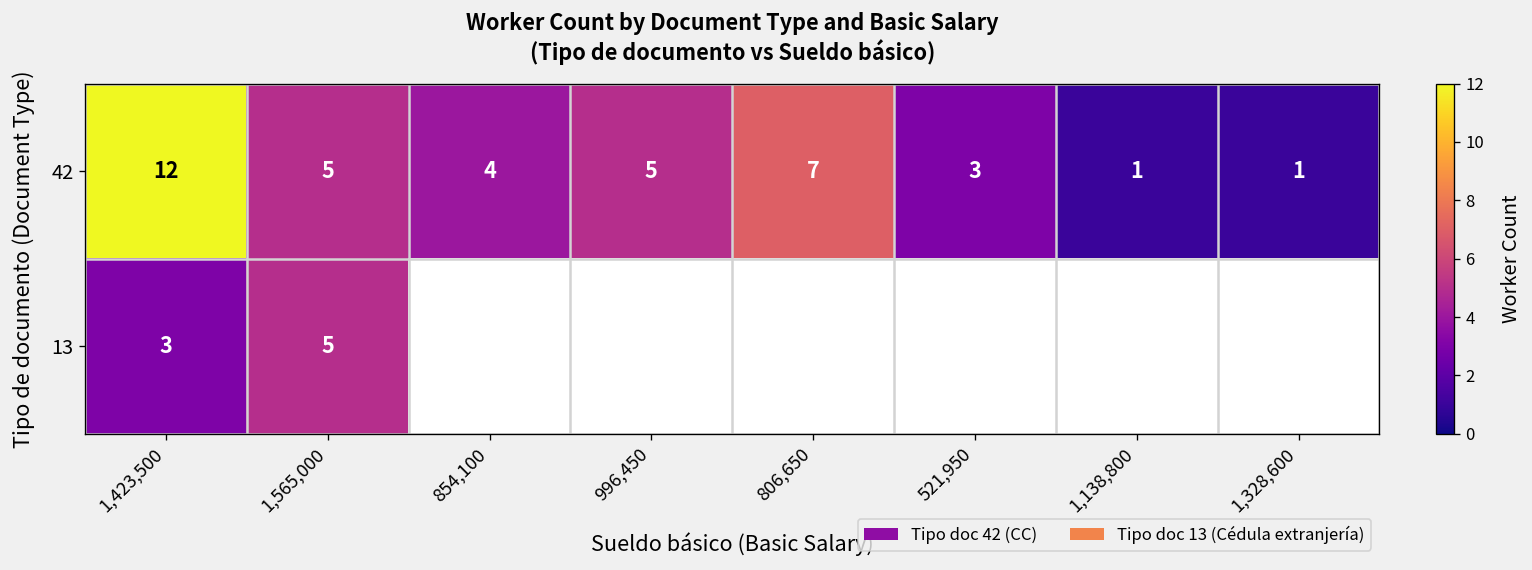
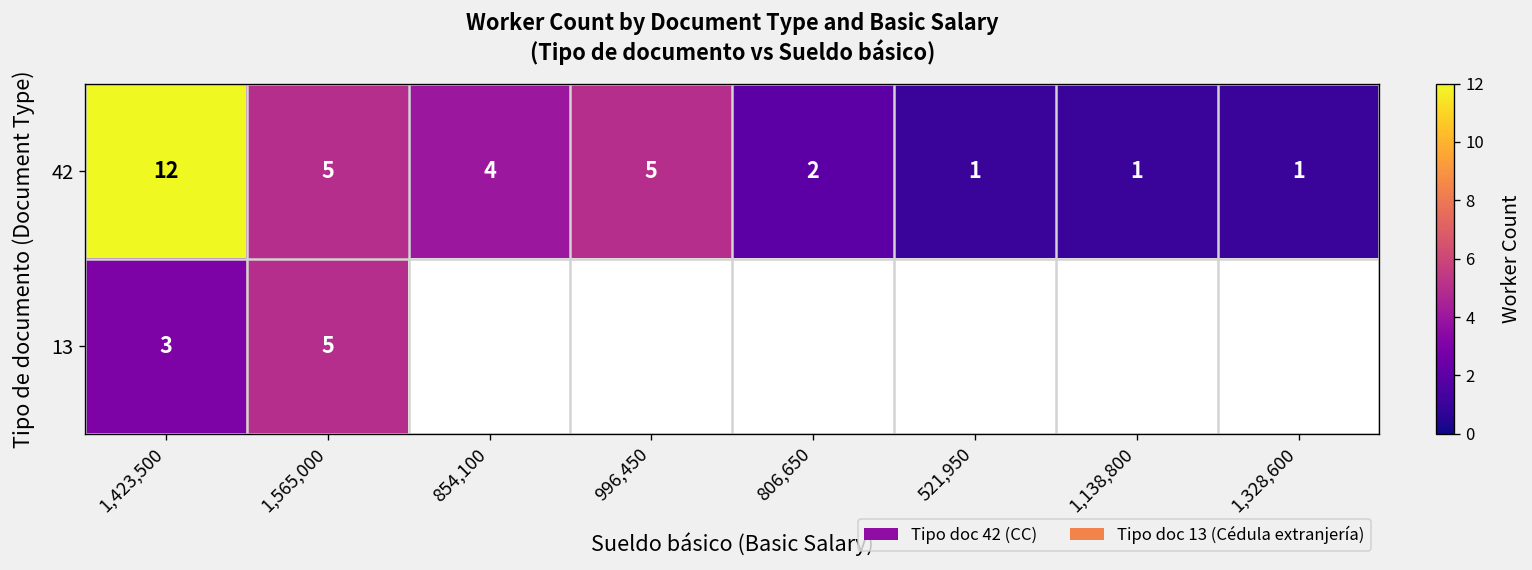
42, 806,650: 7 -> 2
42, 521,950: 3 -> 1
